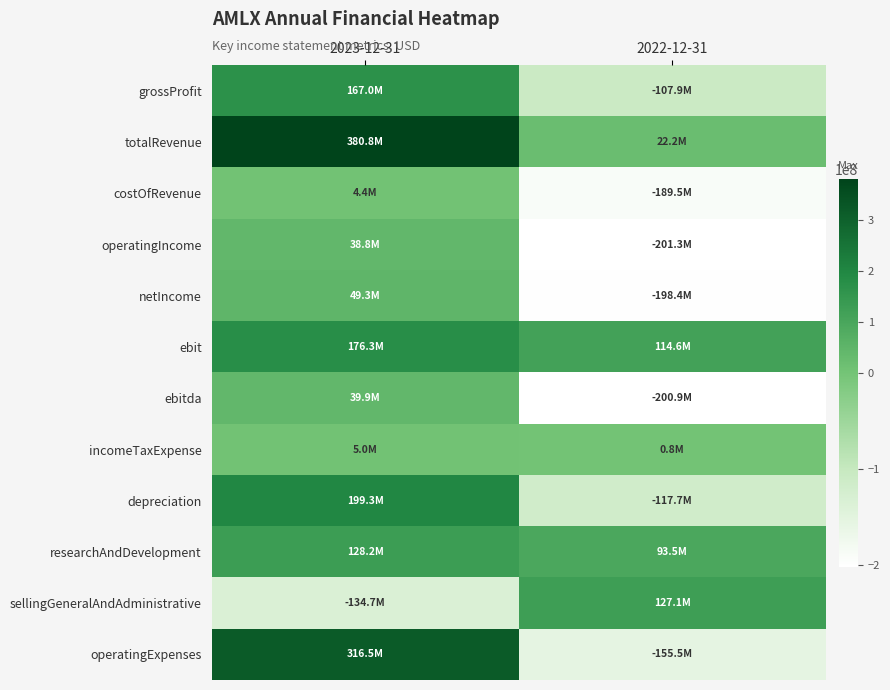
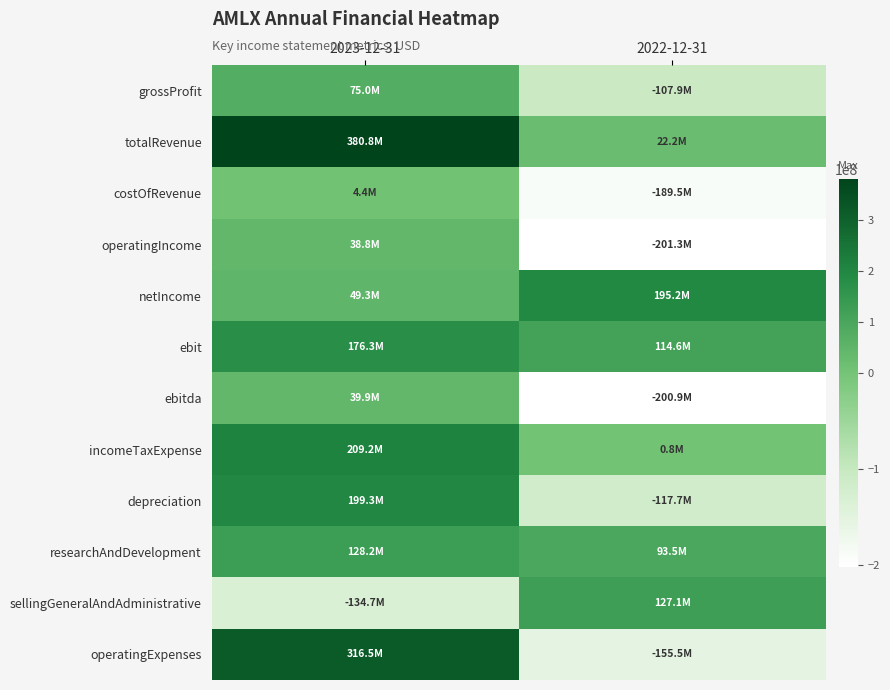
grossProfit, 2023-12-31: 167.0M -> 75.0M
netIncome, 2022-12-31: -198.4M -> 195.2M
incomeTaxExpense, 2023-12-31: 5.0M -> 209.2M
